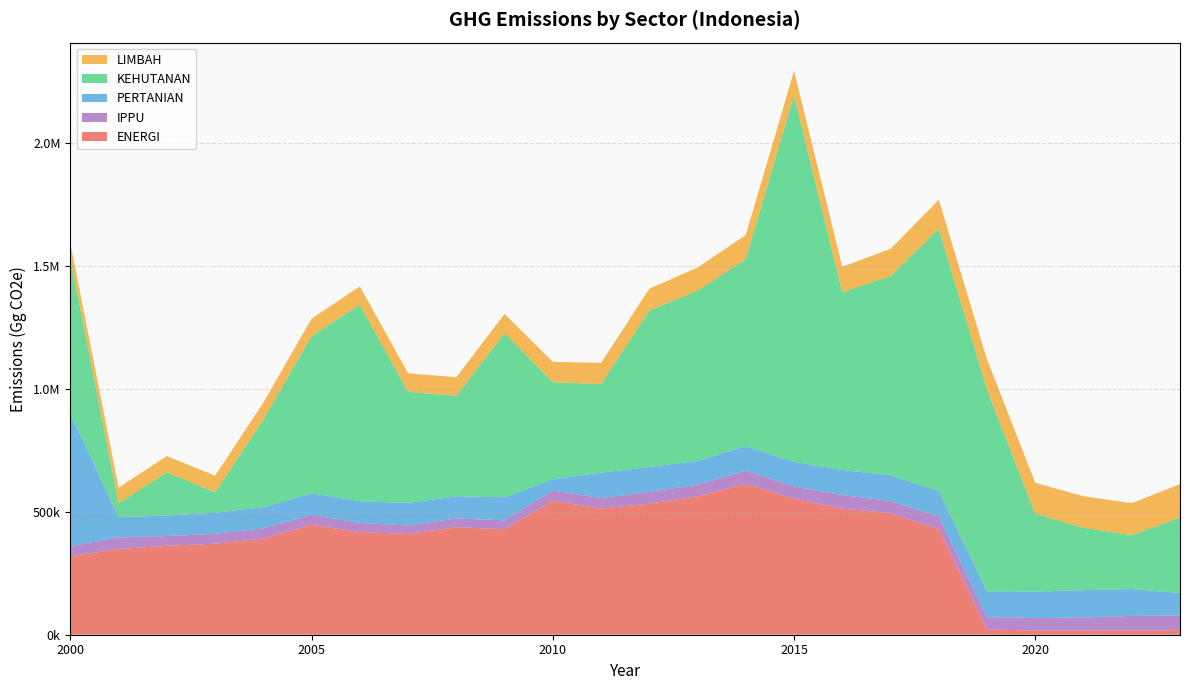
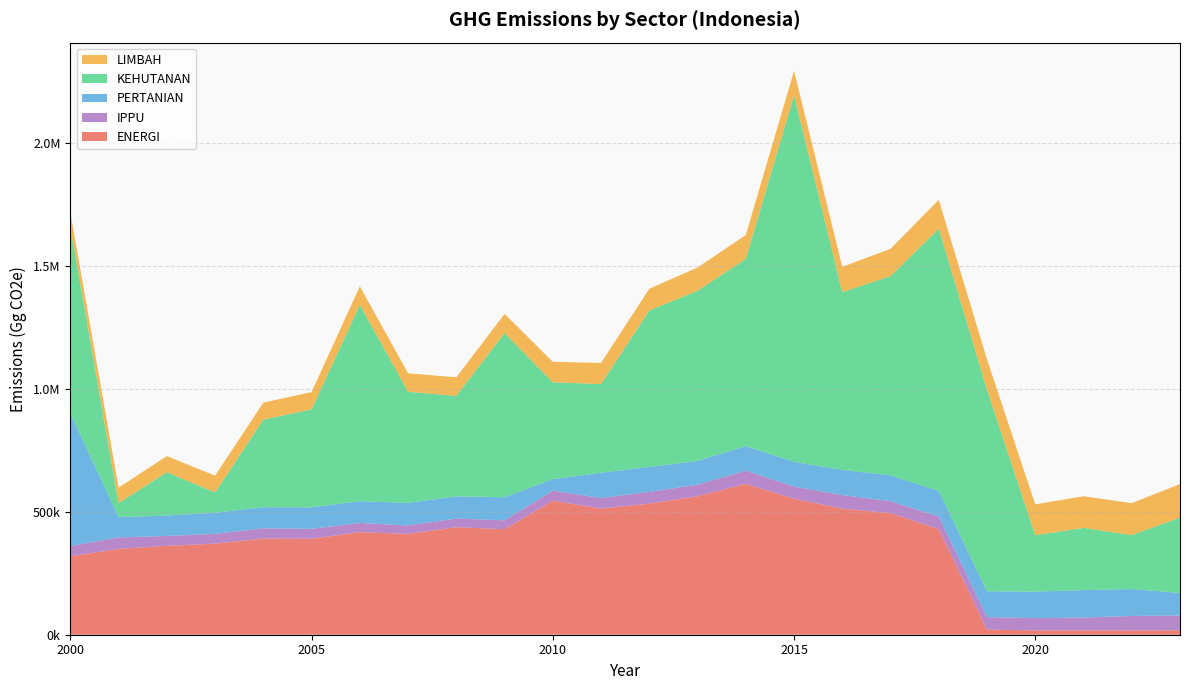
KEHUTANAN, 2000: 630000 -> 760000
ENERGI, 2005: 450000 -> 390000
KEHUTANAN, 2005: 640000 -> 400000
KEHUTANAN, 2020: 320000 -> 230000
